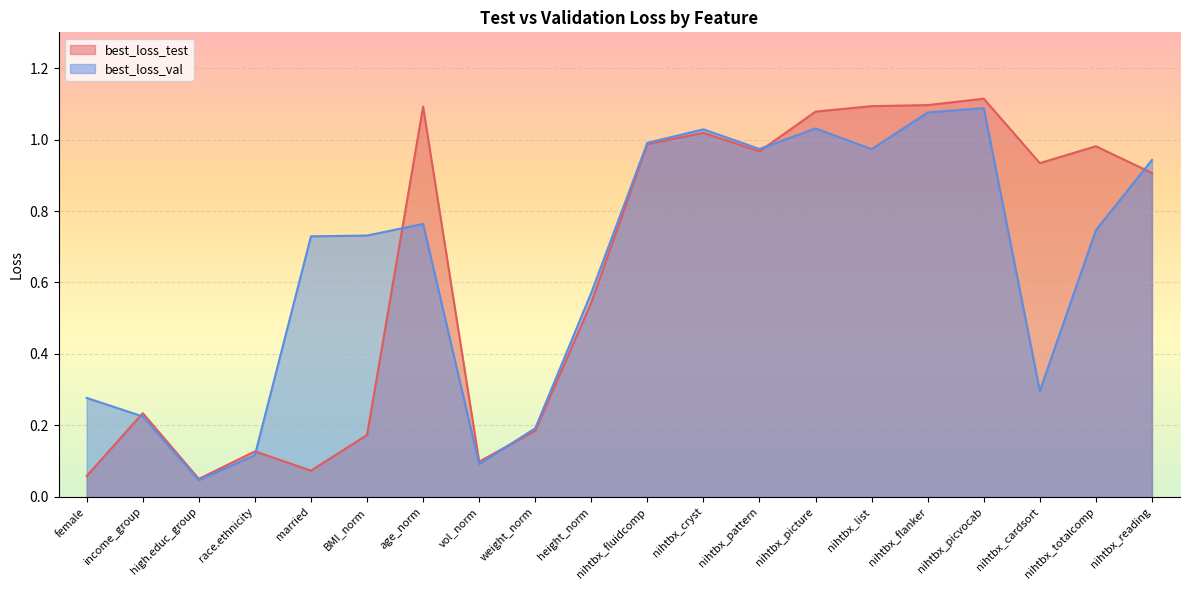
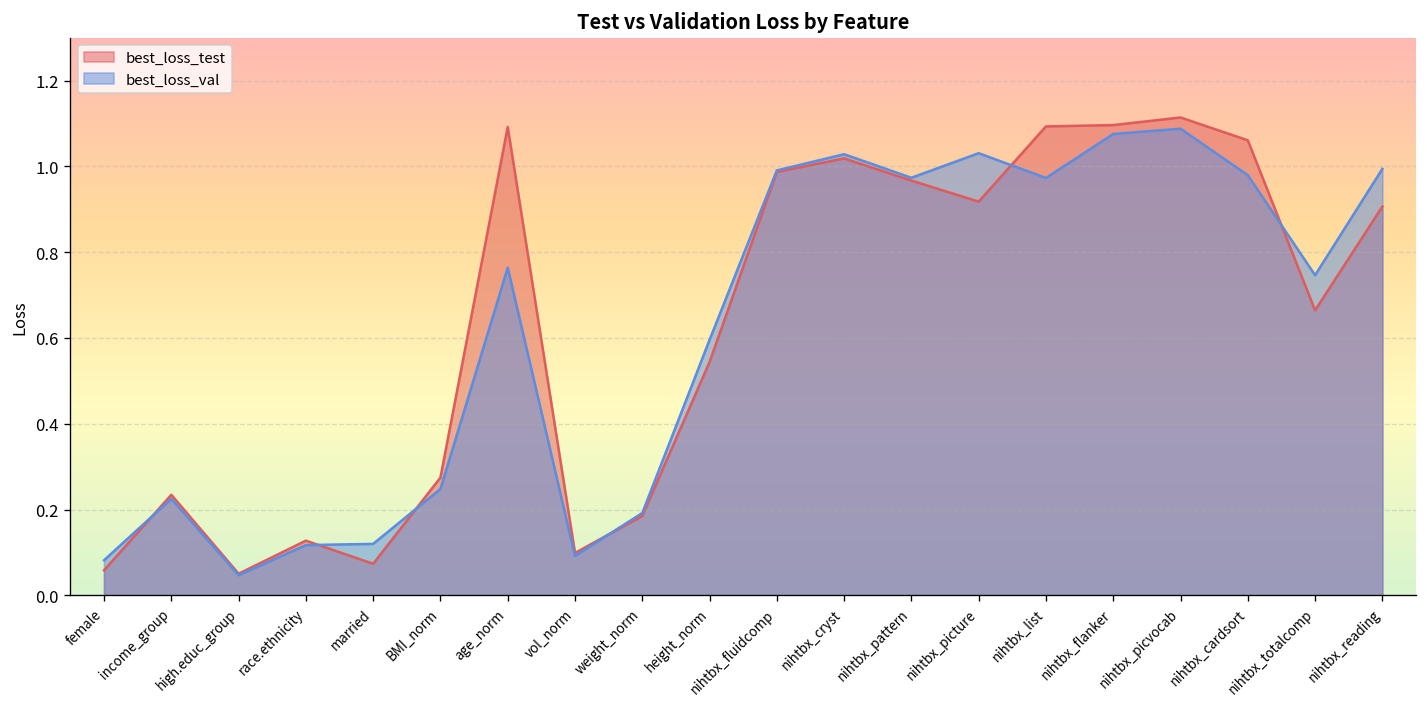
best_loss_val, female: 0.28 -> 0.08
best_loss_val, married: 0.73 -> 0.12
best_loss_test, BMI_norm: 0.17 -> 0.27
best_loss_val, BMI_norm: 0.73 -> 0.25
best_loss_val, height_norm: 0.57 -> 0.60
best_loss_test, nihtbx_picture: 1.08 -> 0.92
best_loss_test, nihtbx_cardsort: 0.93 -> 1.06
best_loss_val, nihtbx_cardsort: 0.30 -> 0.98
best_loss_test, nihtbx_totalcomp: 0.98 -> 0.66
best_loss_val, nihtbx_reading: 0.94 -> 0.99
